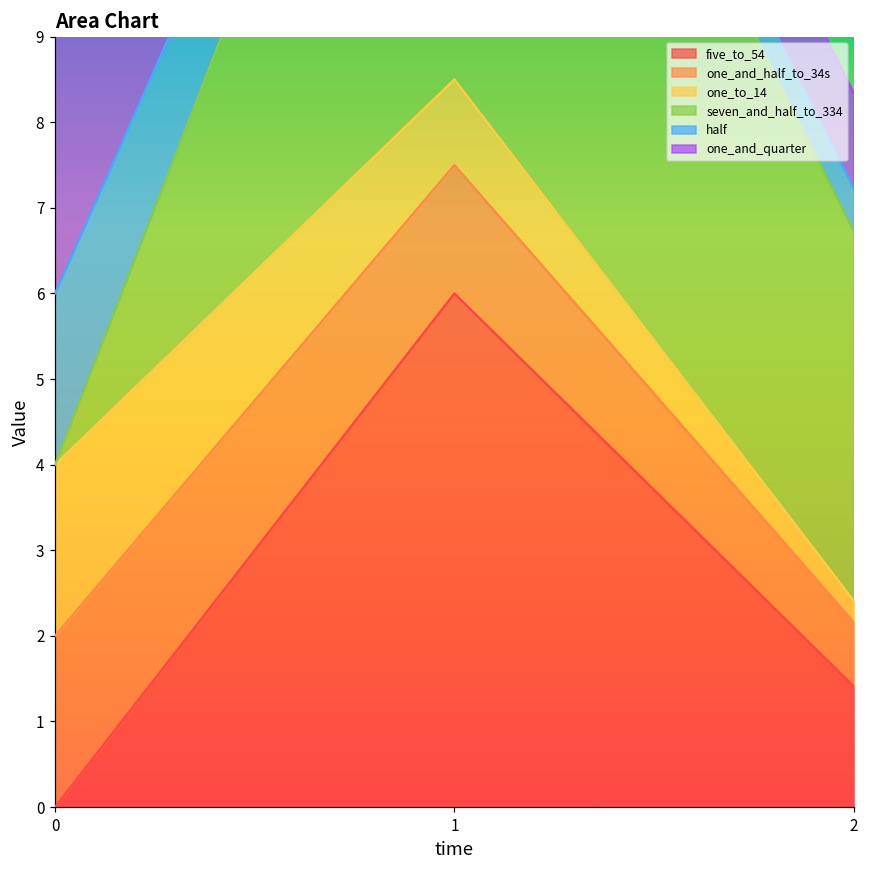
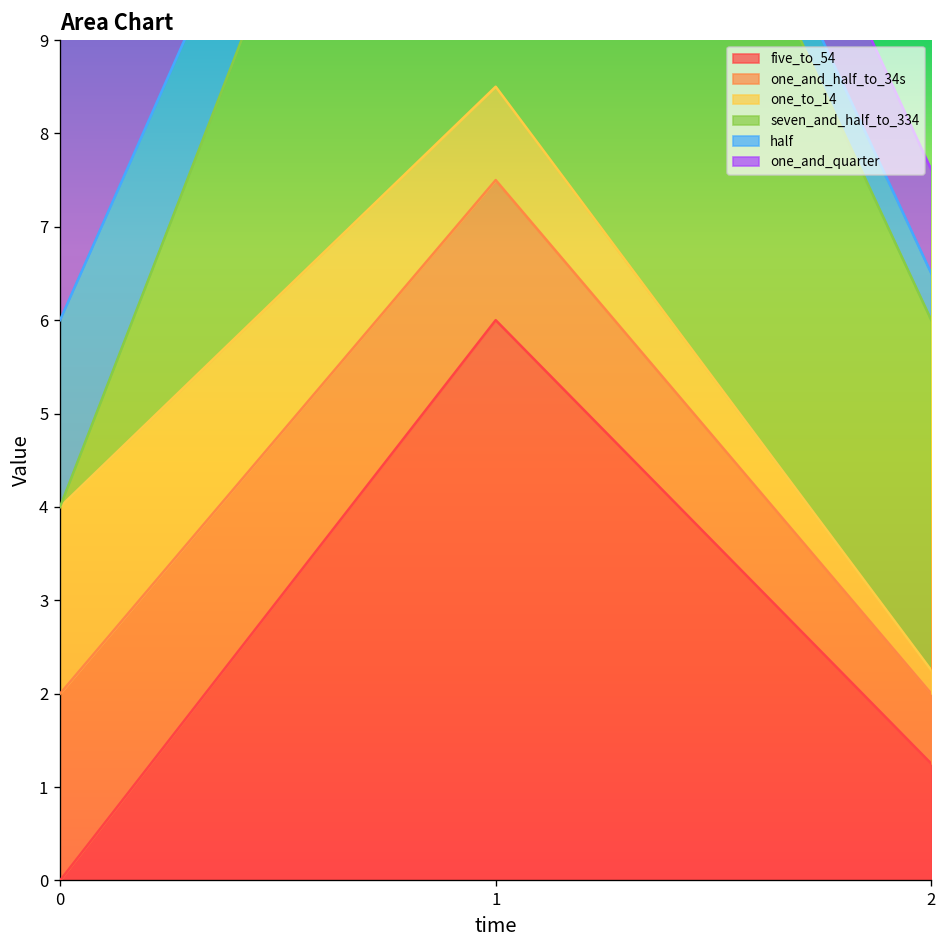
five_to_54, 2: 1.4 -> 1.3
seven_and_half_to_334, 2: 4.3 -> 3.8
